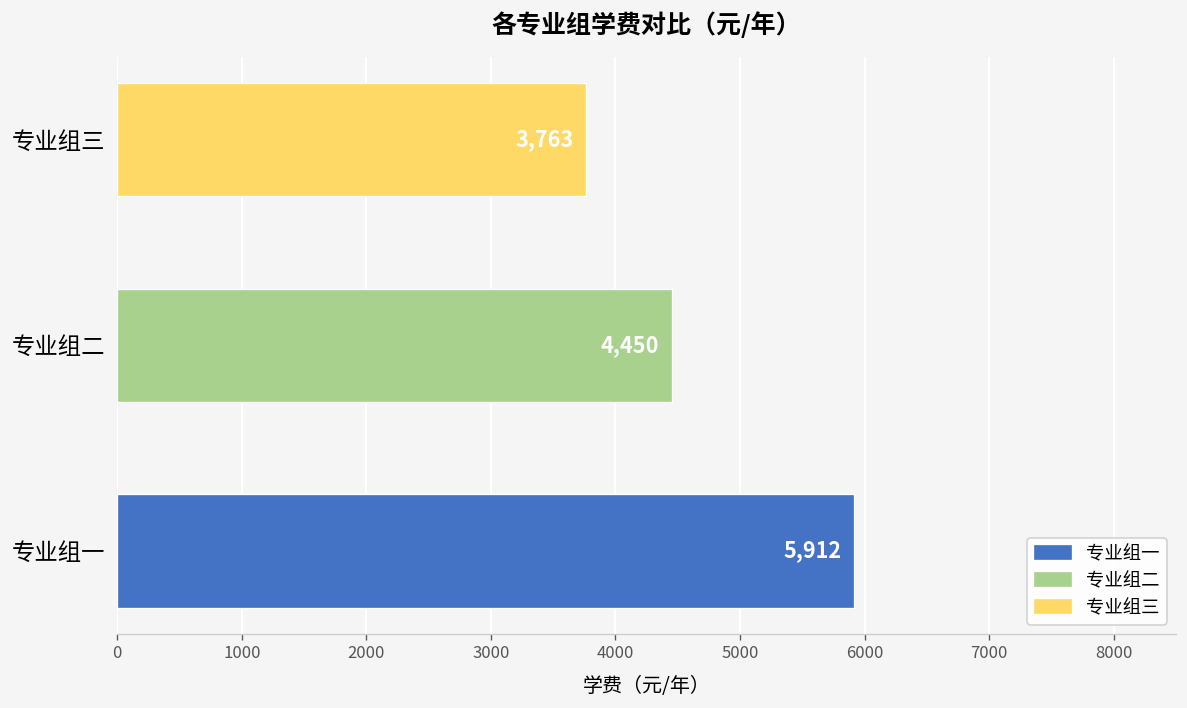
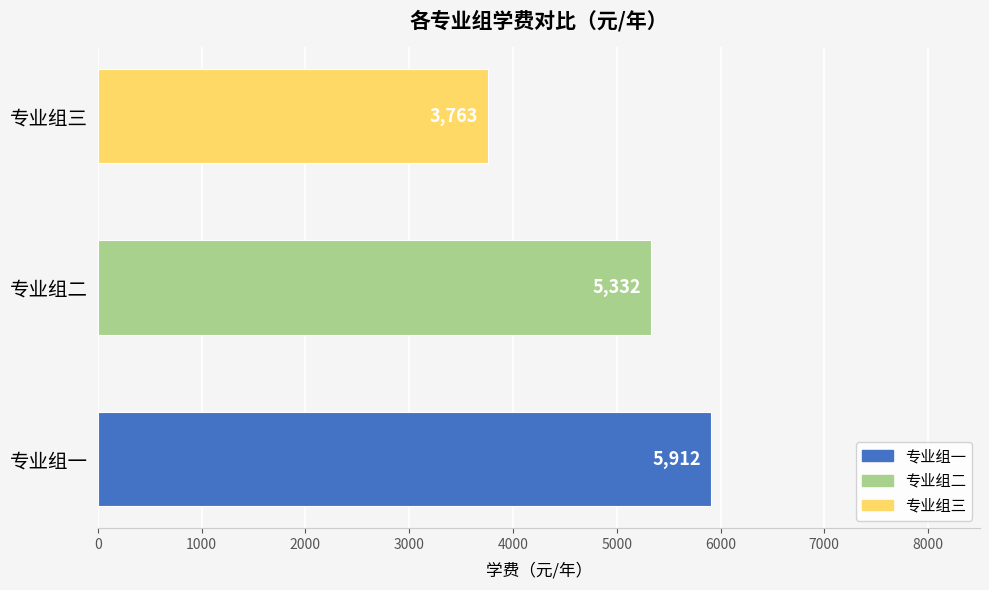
专业组二: 4,450 -> 5,332
